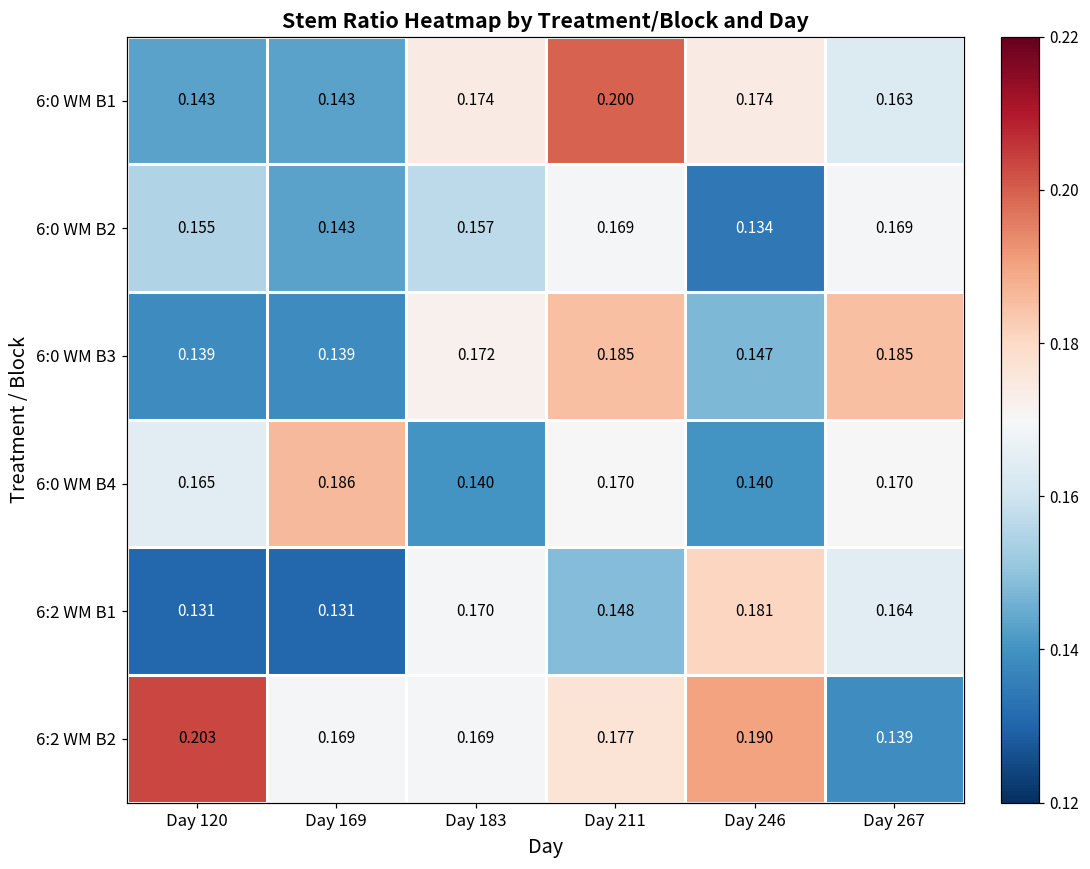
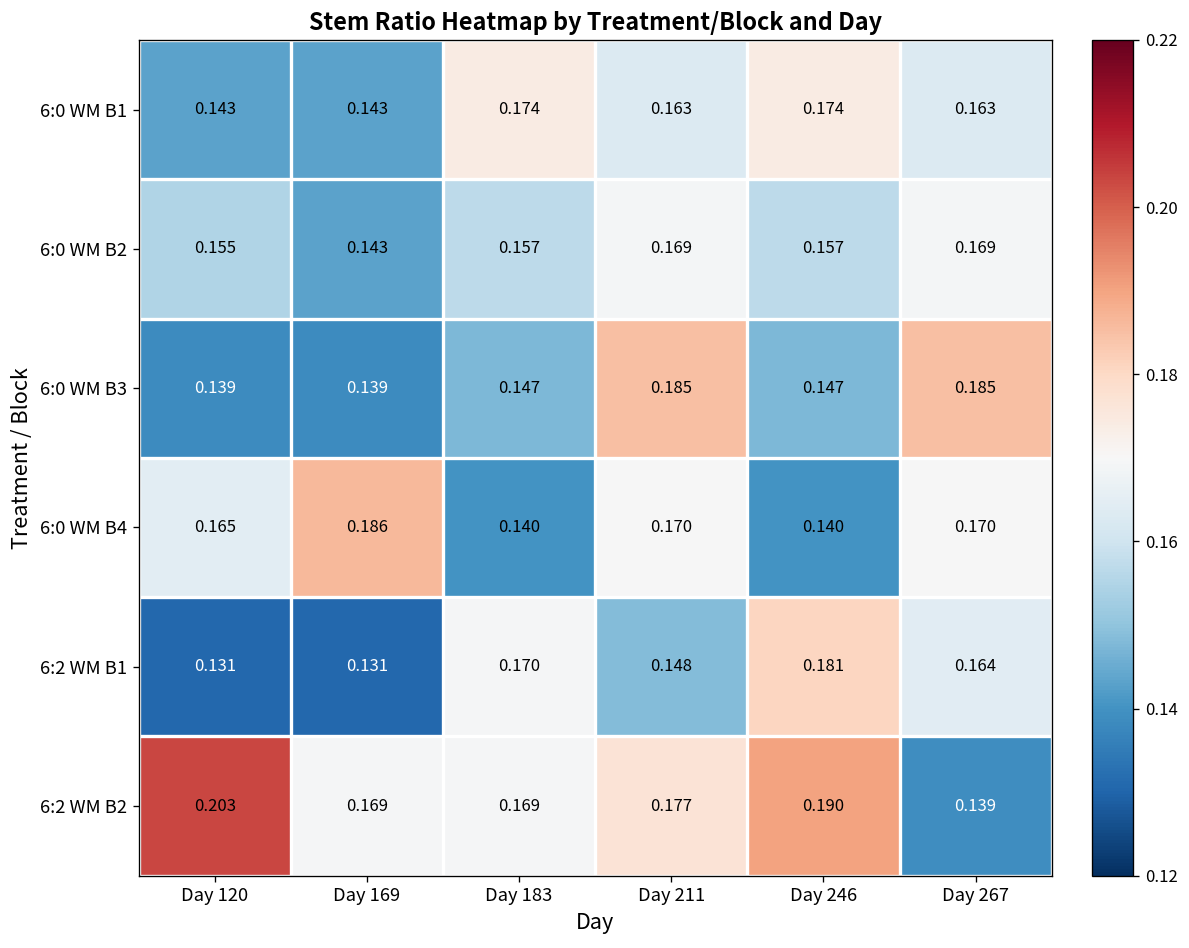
6:0 WM B1, Day 211: 0.200 -> 0.163
6:0 WM B2, Day 246: 0.134 -> 0.157
6:0 WM B3, Day 183: 0.172 -> 0.147
